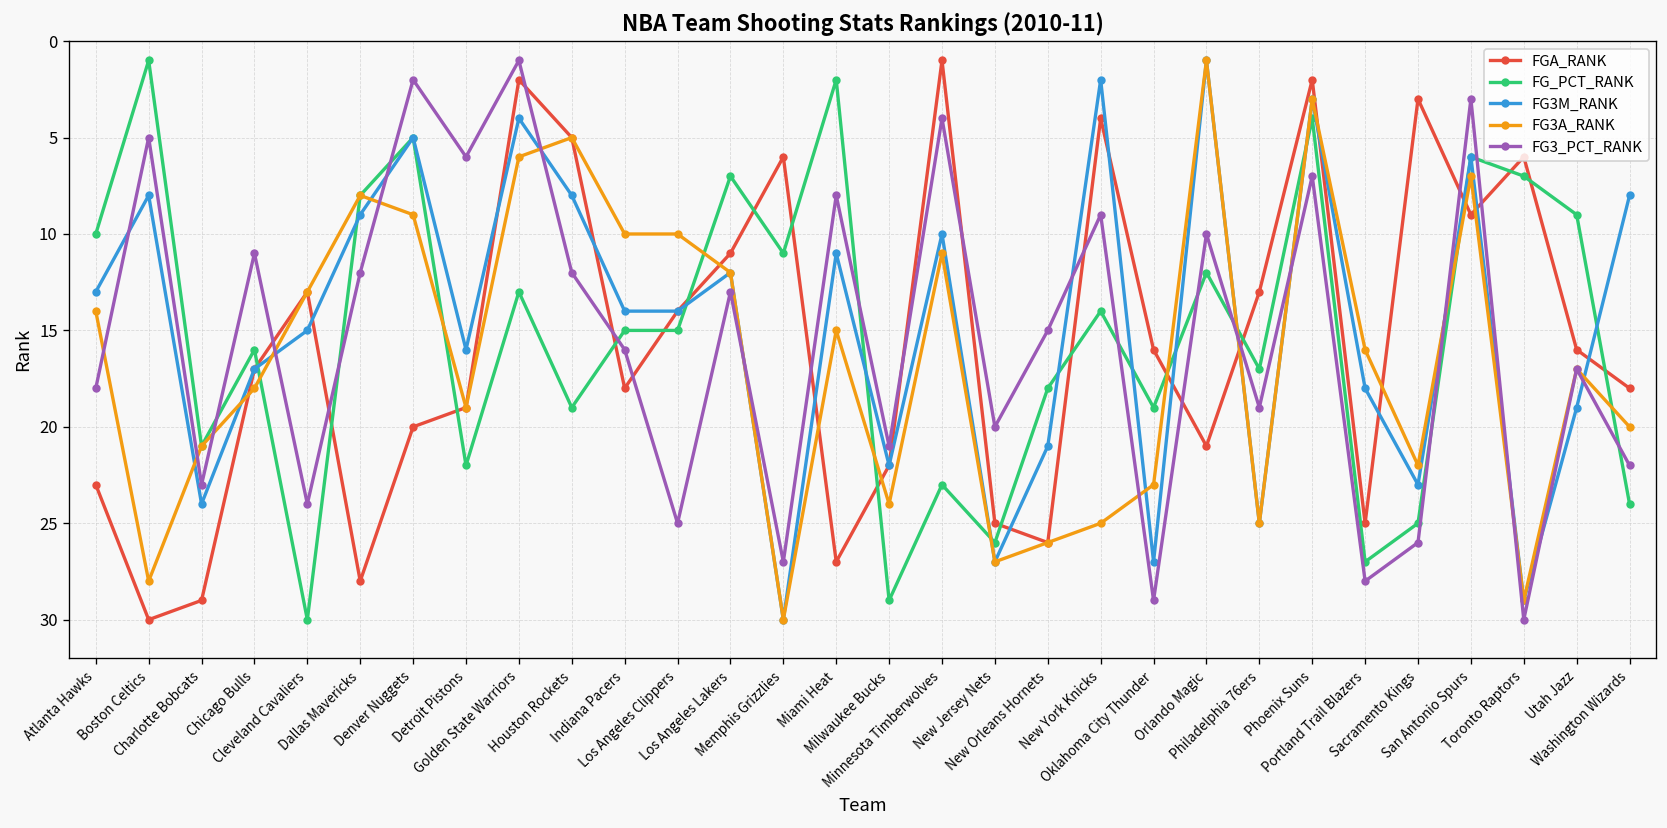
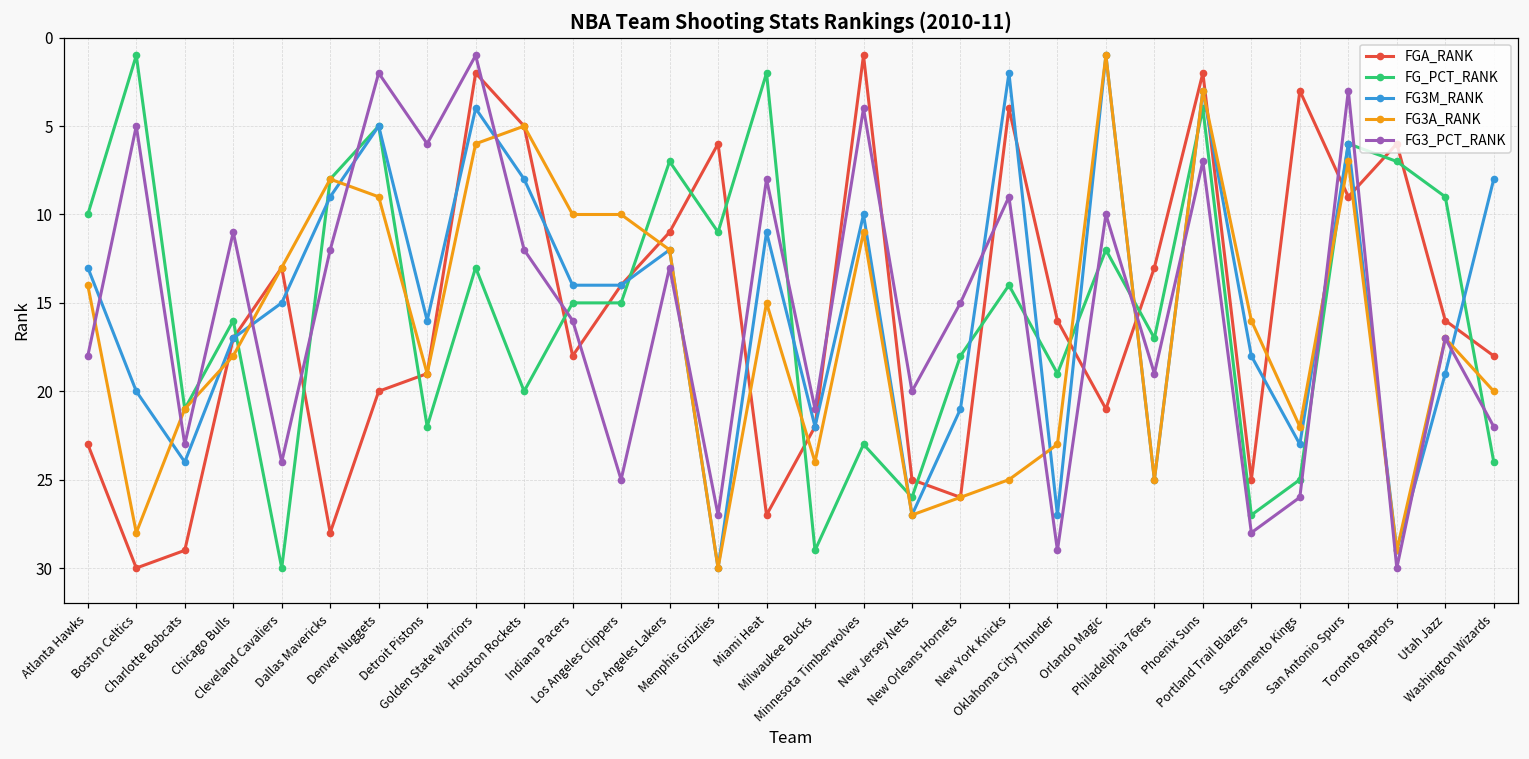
FG3M_RANK, Boston Celtics: 8 -> 20
FG_PCT_RANK, Houston Rockets: 19 -> 20
